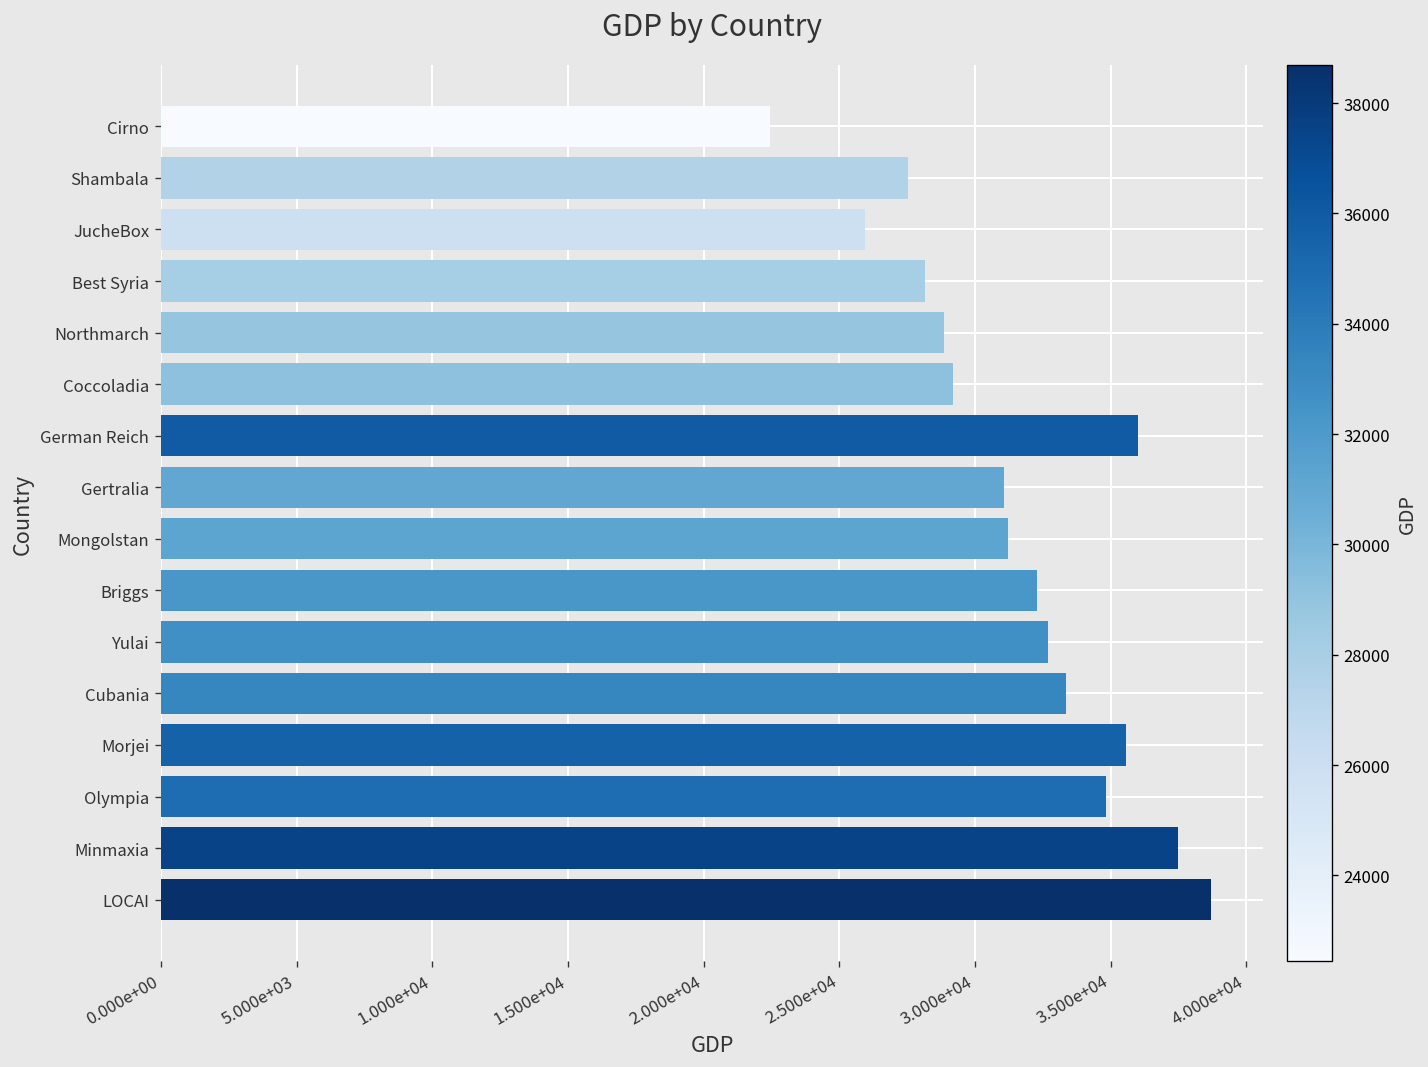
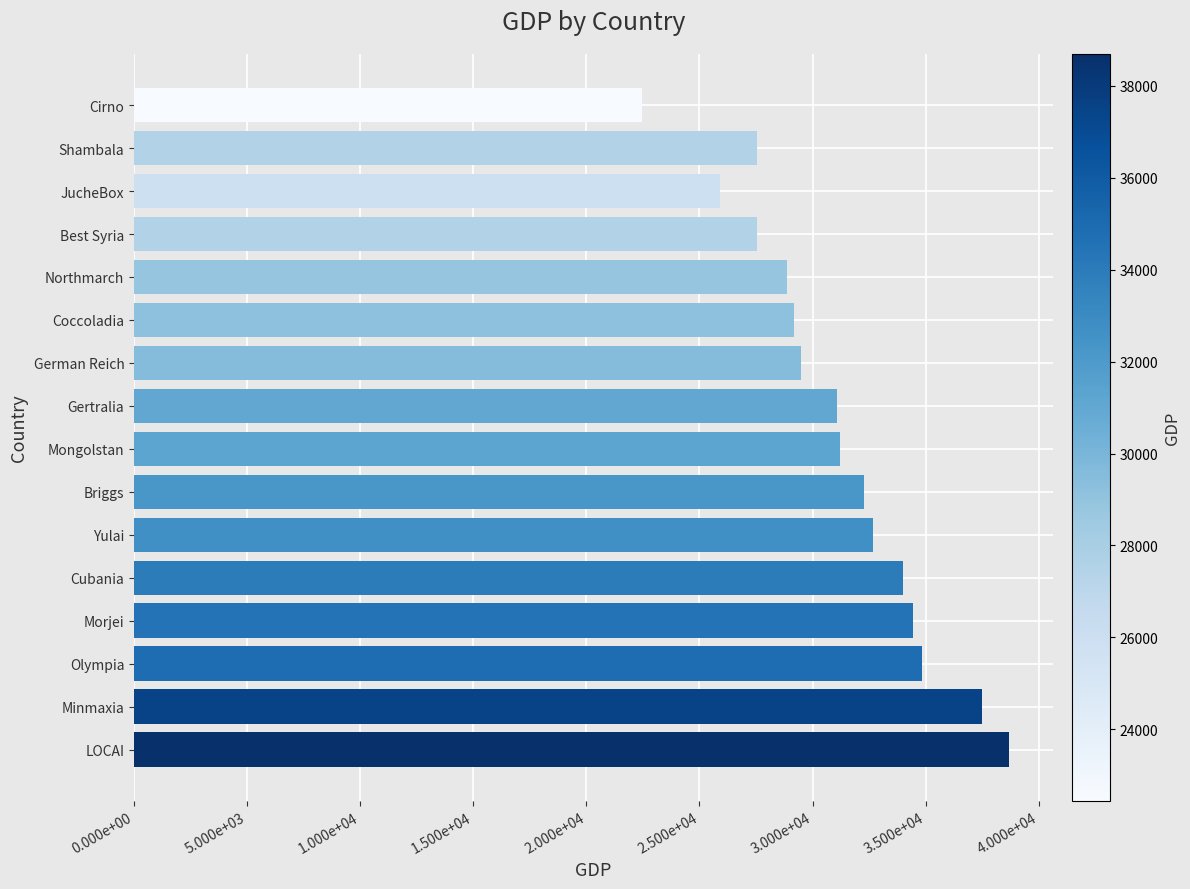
Best Syria: 28100 -> 27500
German Reich: 36000 -> 29500
Cubania: 33300 -> 34000
Morjei: 35600 -> 34400
